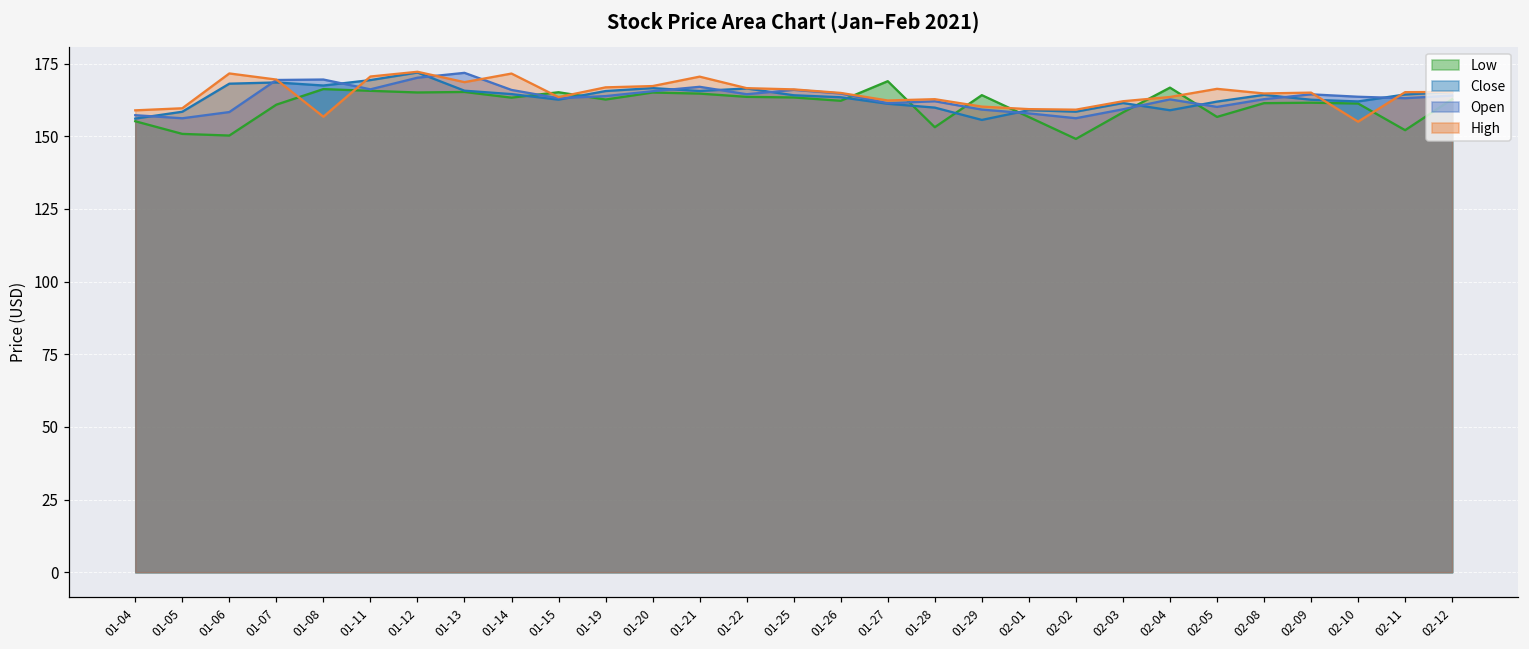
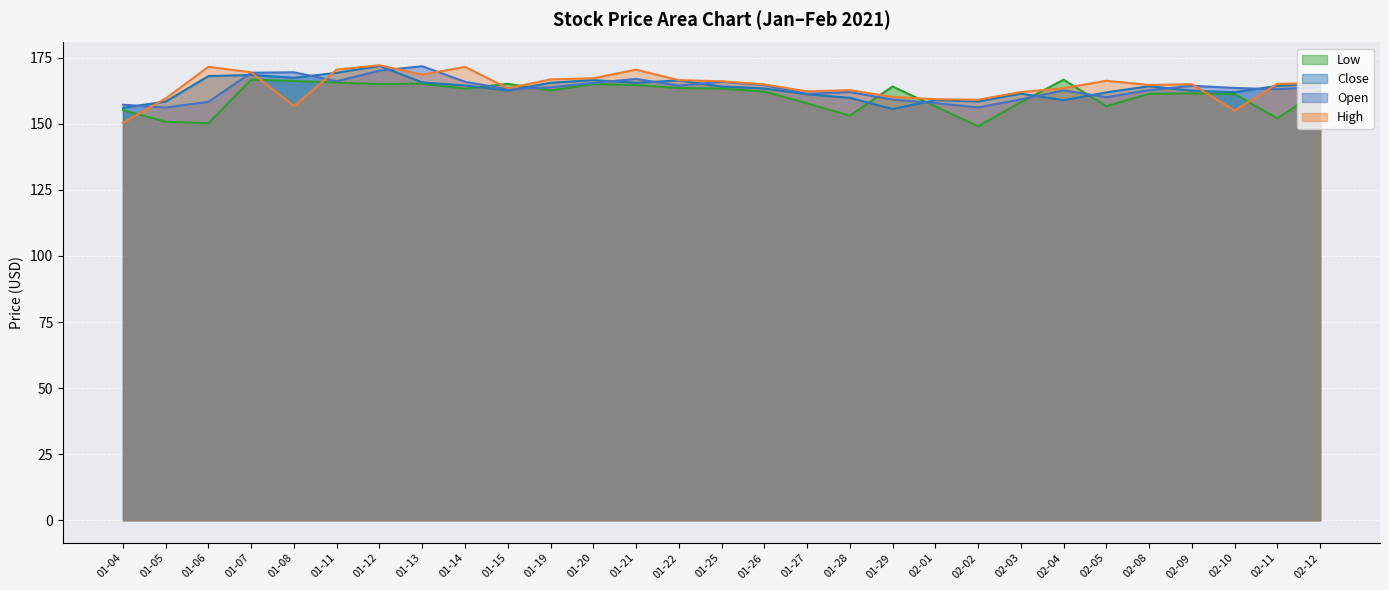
High, 01-04: 159 -> 150
Low, 01-07: 161 -> 167
Low, 01-27: 169 -> 158
